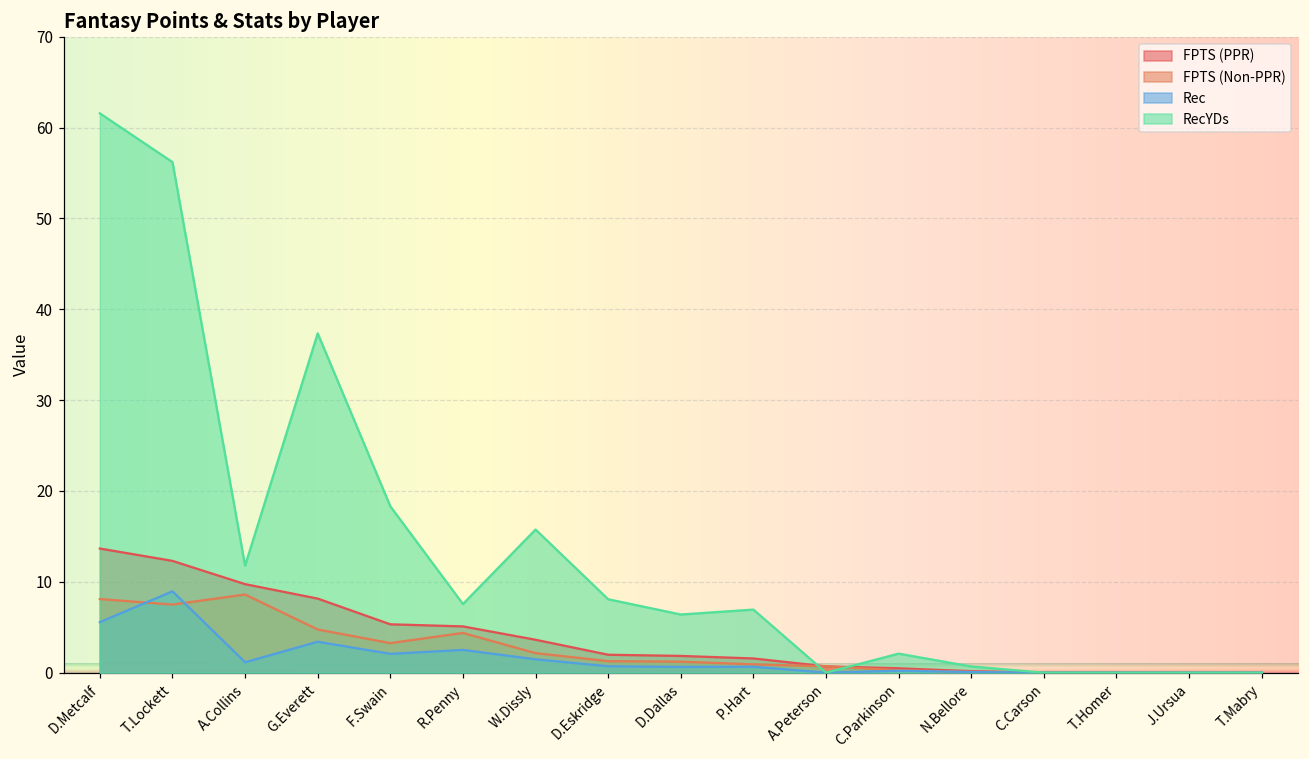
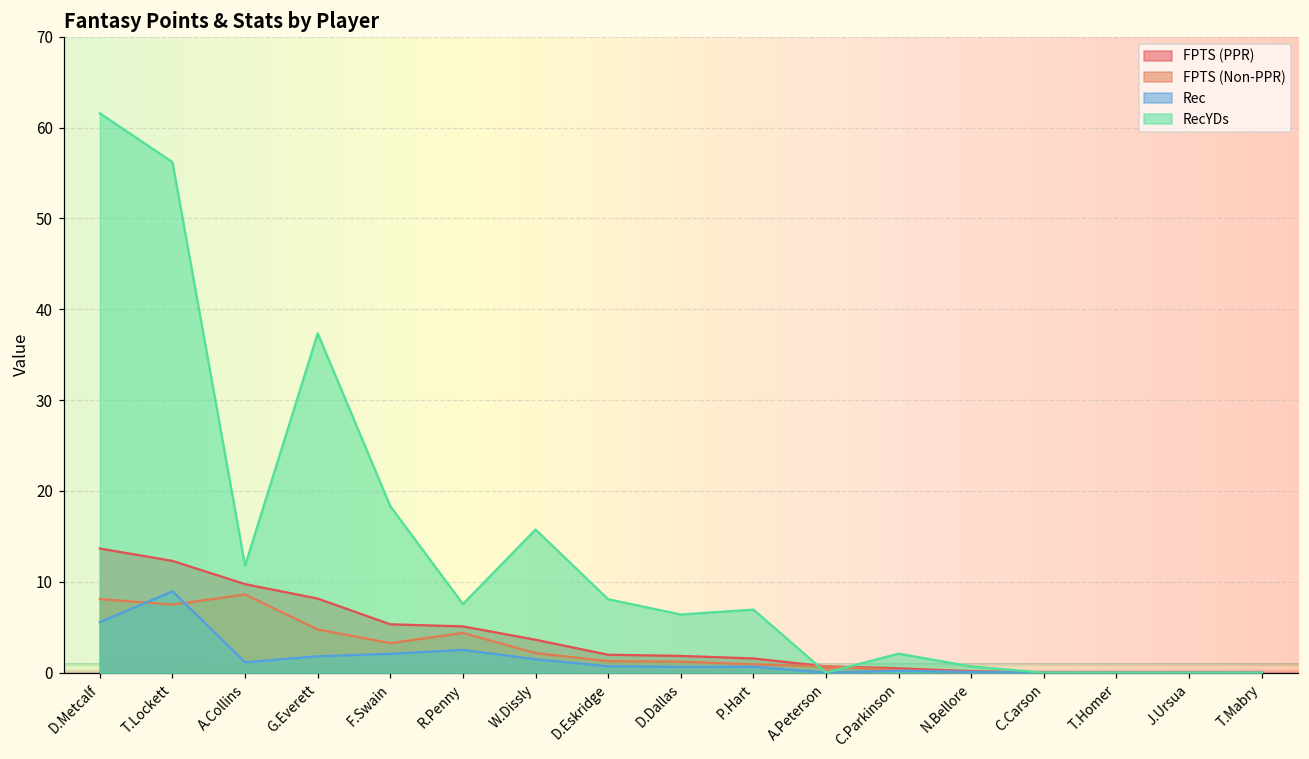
Rec, G.Everett: 3 -> 2
